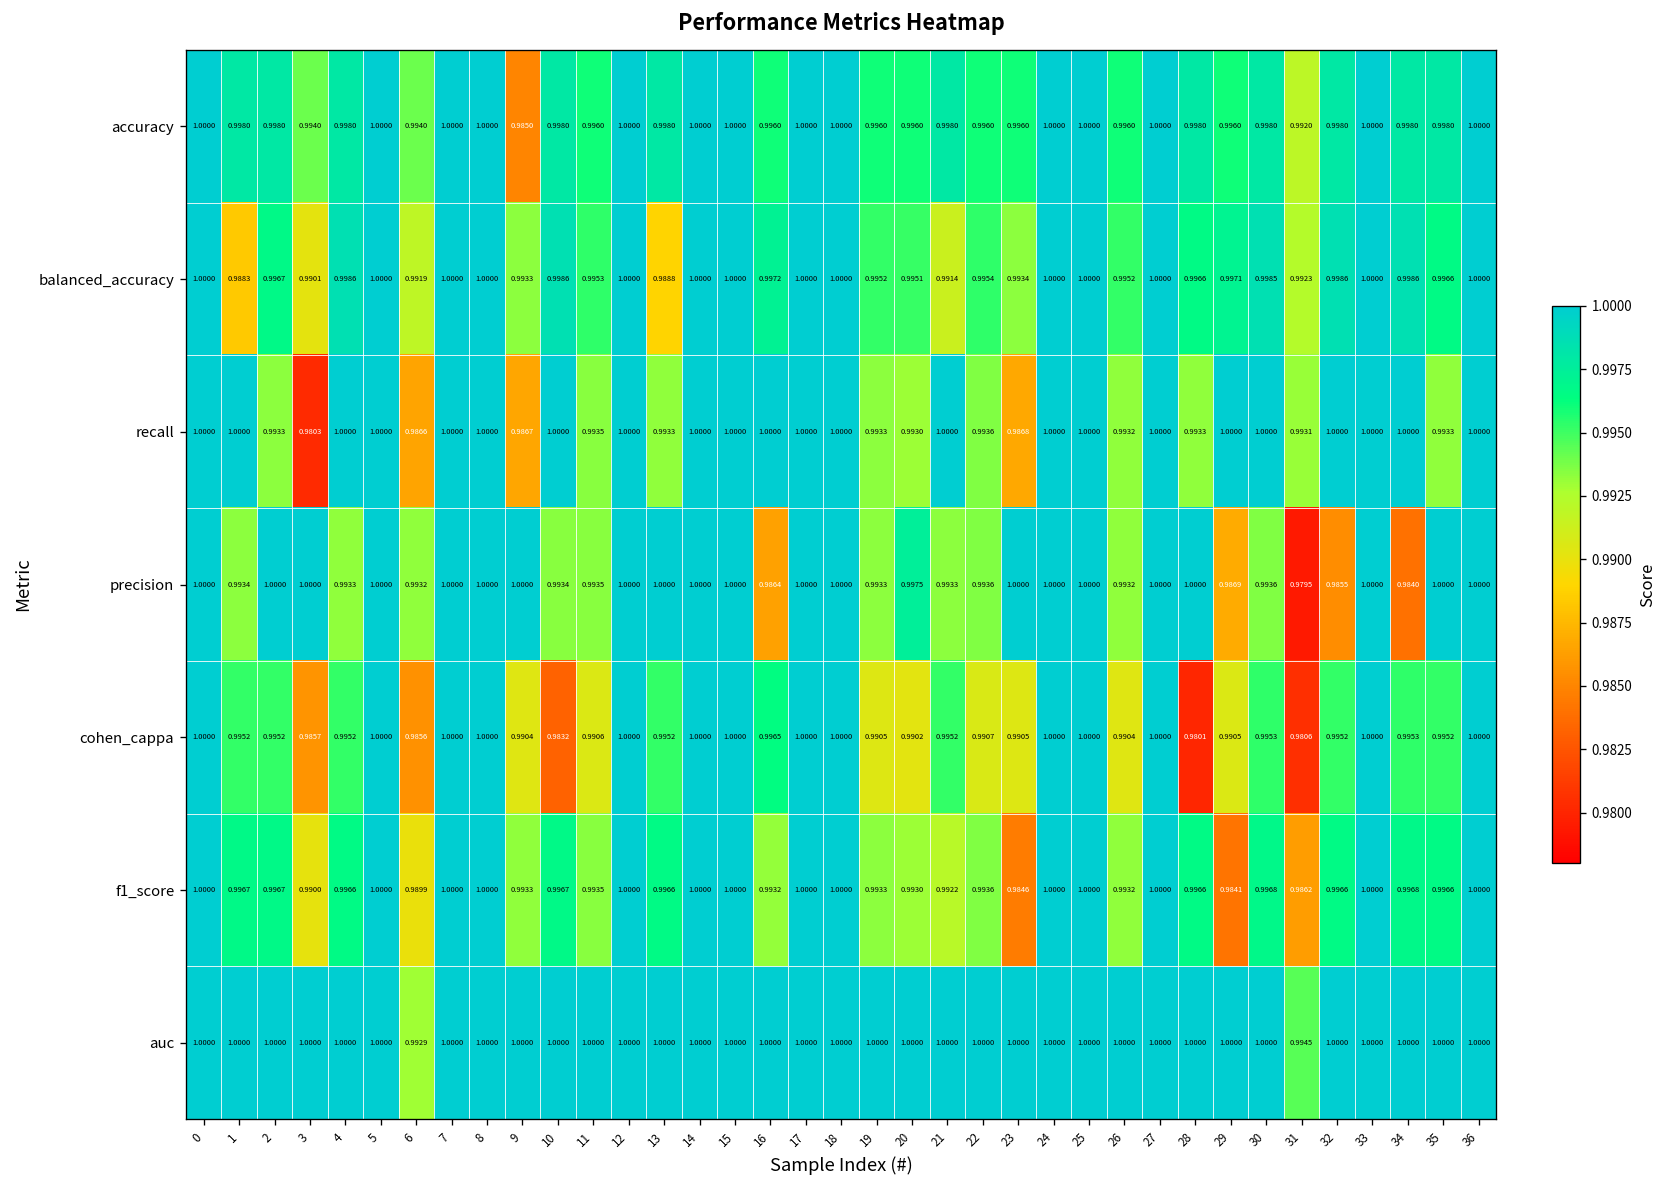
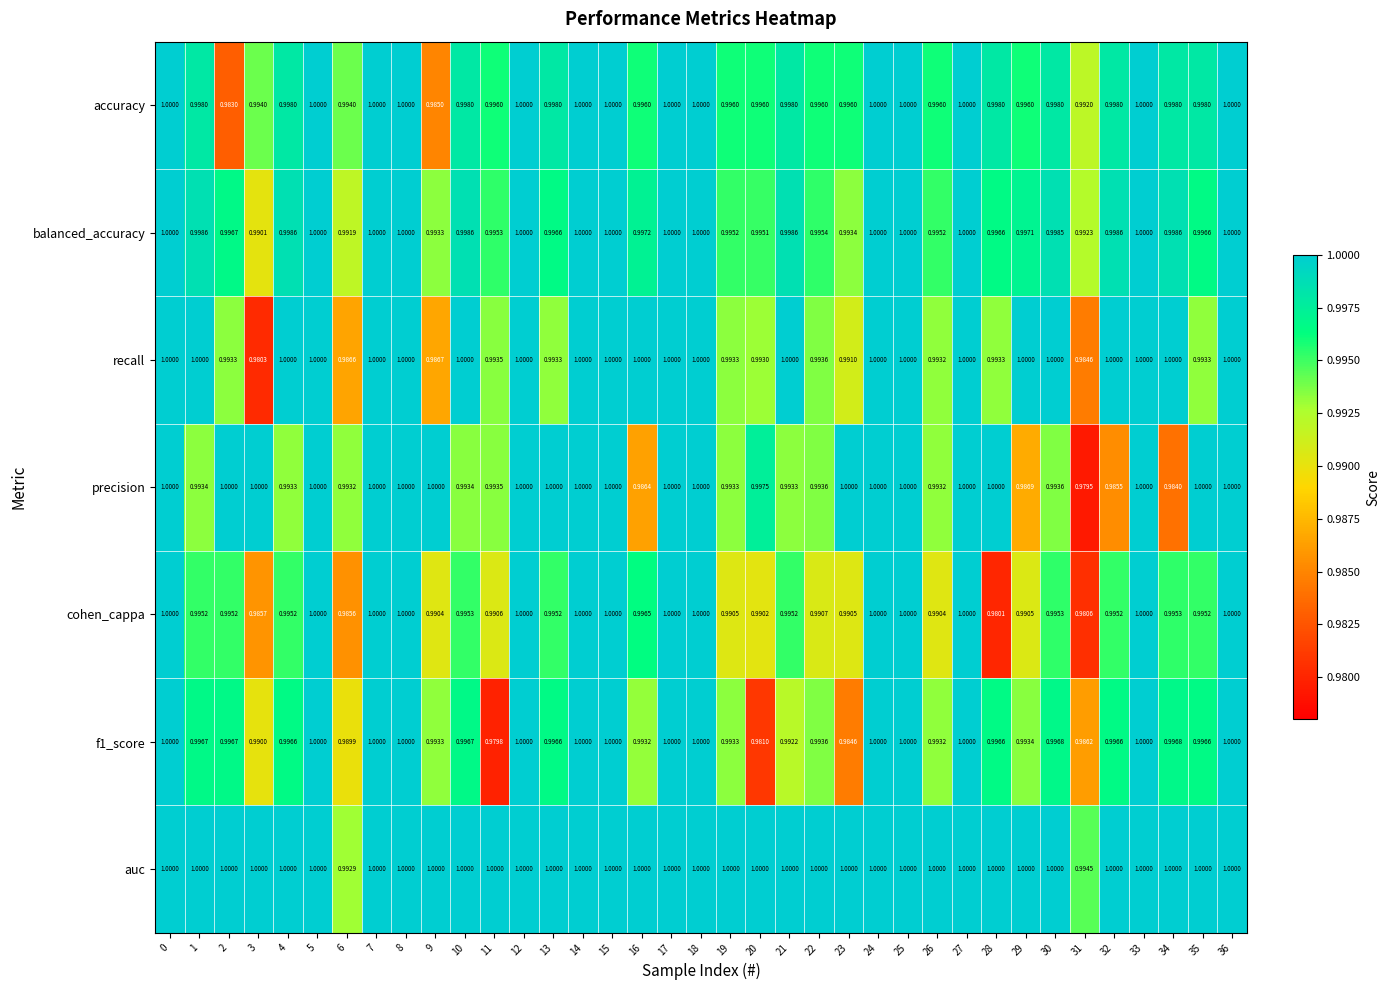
accuracy, 2: 0.9980 -> 0.9830
balanced_accuracy, 1: 0.9883 -> 0.9986
balanced_accuracy, 13: 0.9888 -> 0.9966
balanced_accuracy, 21: 0.9914 -> 0.9986
recall, 23: 0.9868 -> 0.9910
recall, 31: 0.9931 -> 0.9846
cohen_cappa, 10: 0.9832 -> 0.9953
f1_score, 11: 0.9935 -> 0.9798
f1_score, 20: 0.9930 -> 0.9810
f1_score, 29: 0.9841 -> 0.9934
